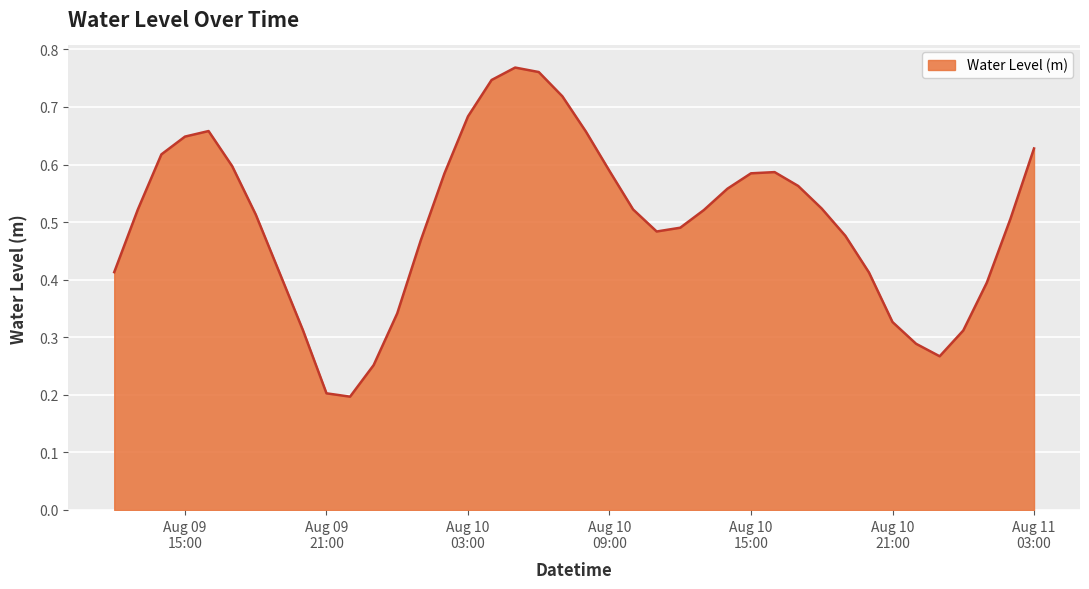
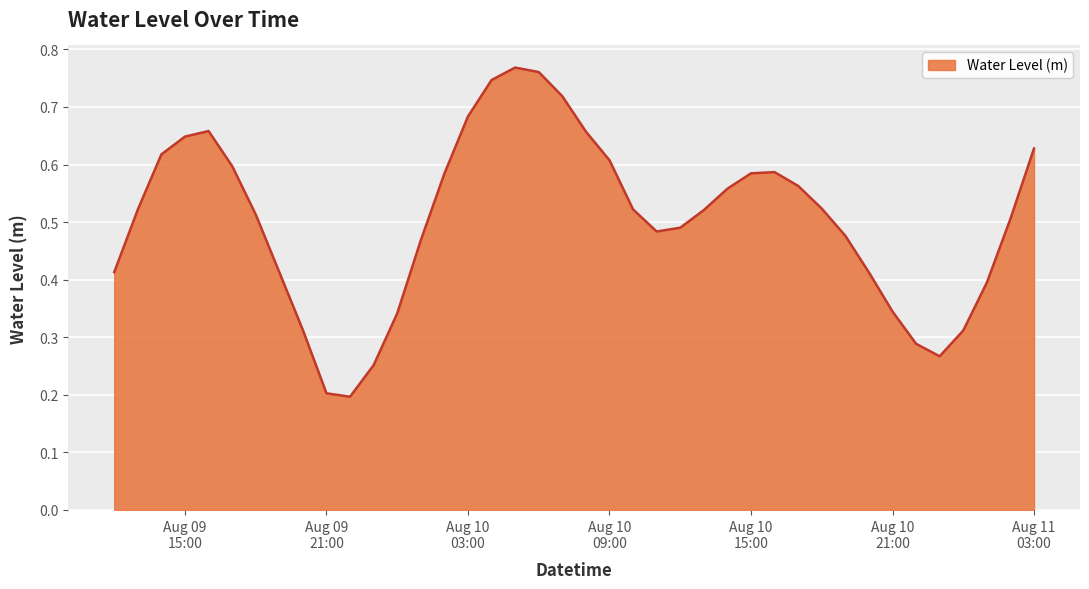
Aug 10 09:00: 0.59 -> 0.61
Aug 10 21:00: 0.33 -> 0.34
